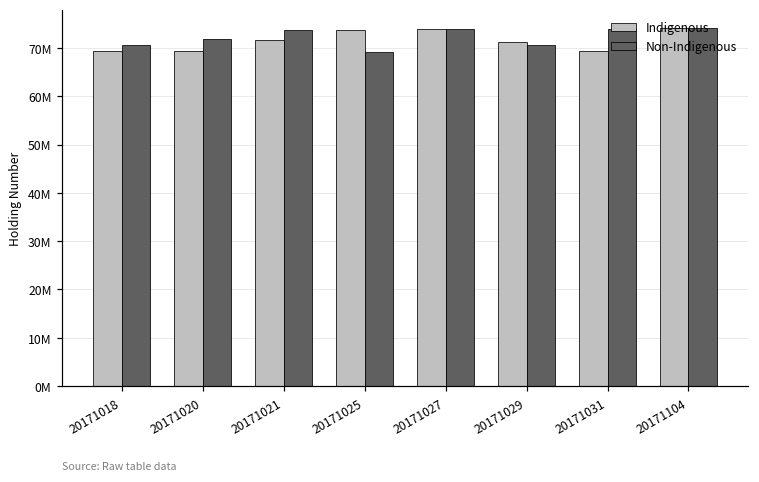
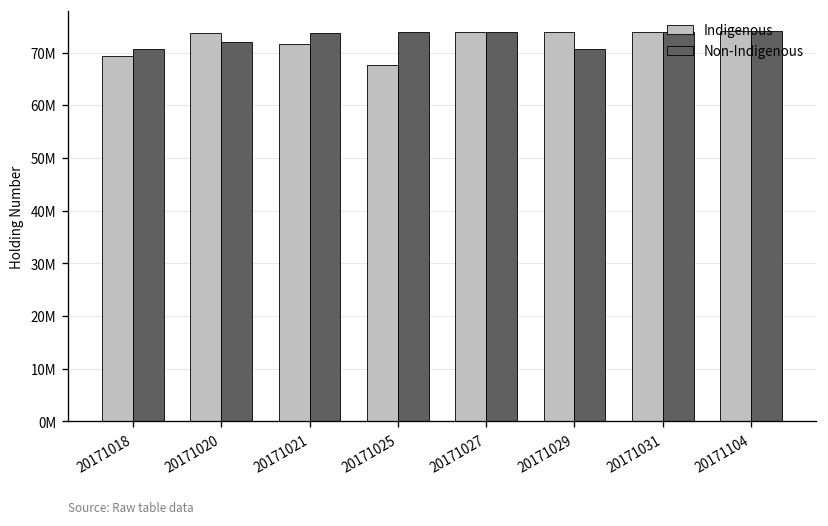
Indigenous, 20171020: 69000000 -> 74000000
Indigenous, 20171025: 74000000 -> 68000000
Non-Indigenous, 20171025: 69000000 -> 74000000
Indigenous, 20171029: 71000000 -> 74000000
Indigenous, 20171031: 69000000 -> 74000000
